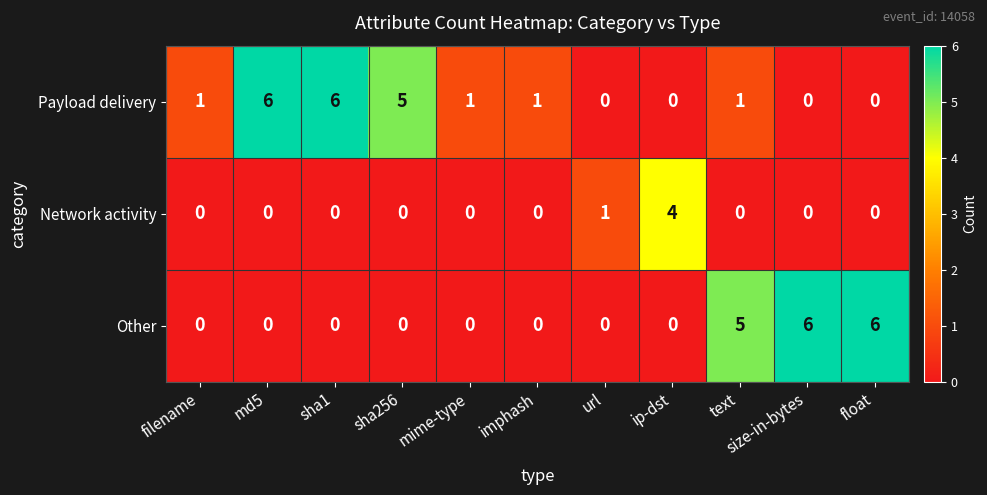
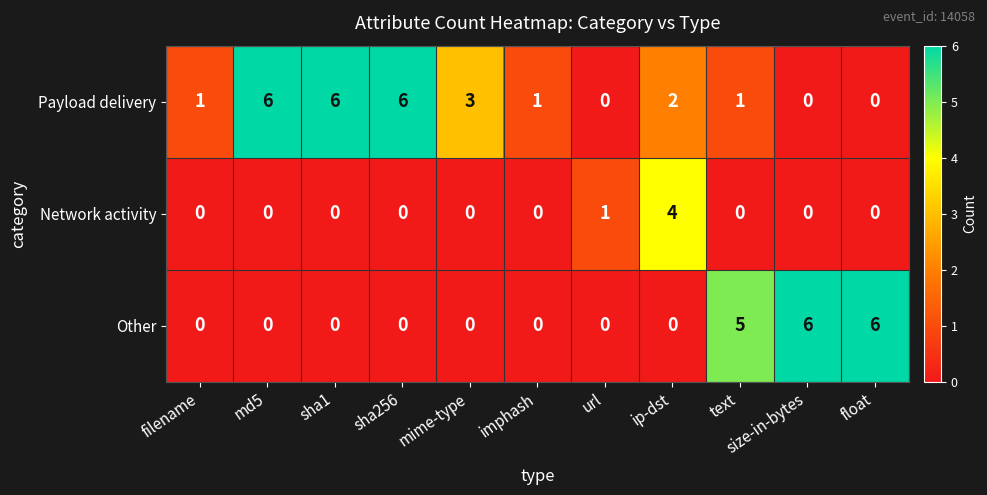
Payload delivery, sha256: 5 -> 6
Payload delivery, mime-type: 1 -> 3
Payload delivery, ip-dst: 0 -> 2
